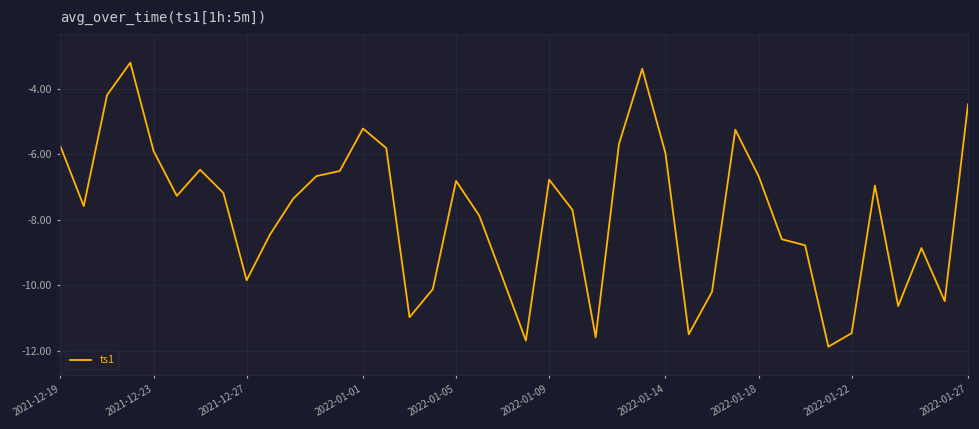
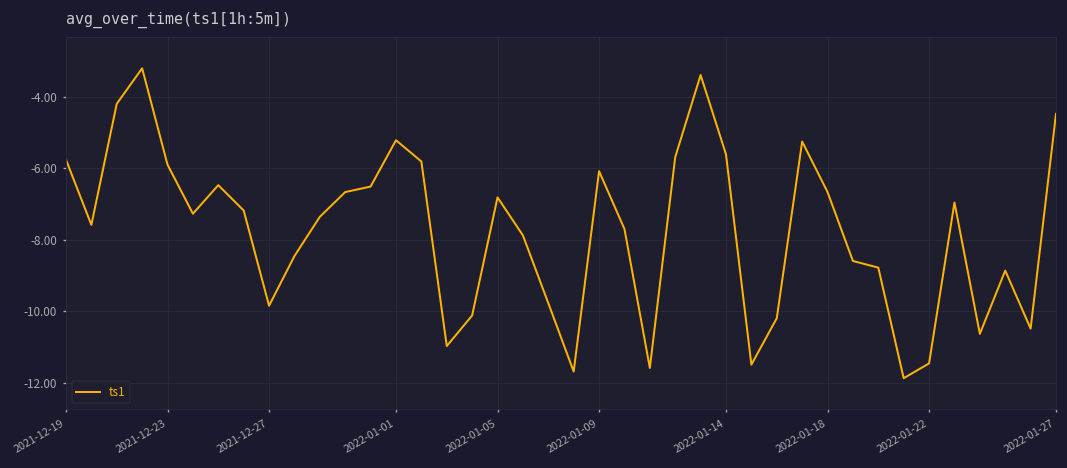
2022-01-09: -6.8 -> -6.1
2022-01-14: -6.0 -> -5.6
